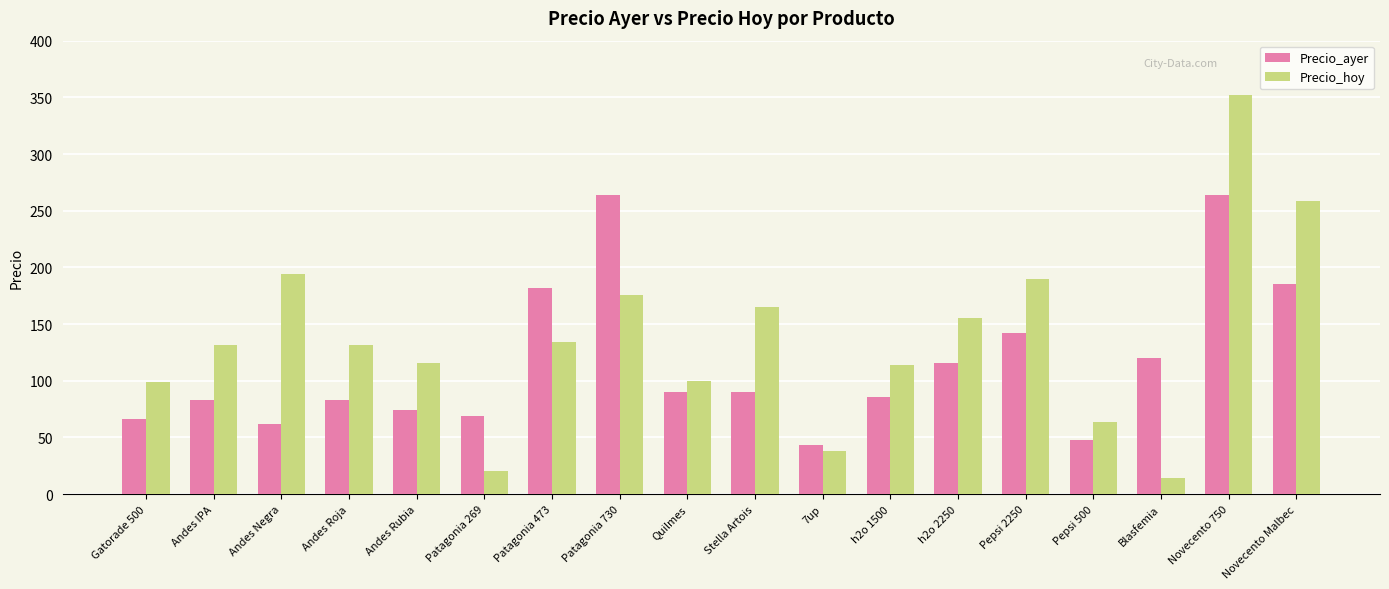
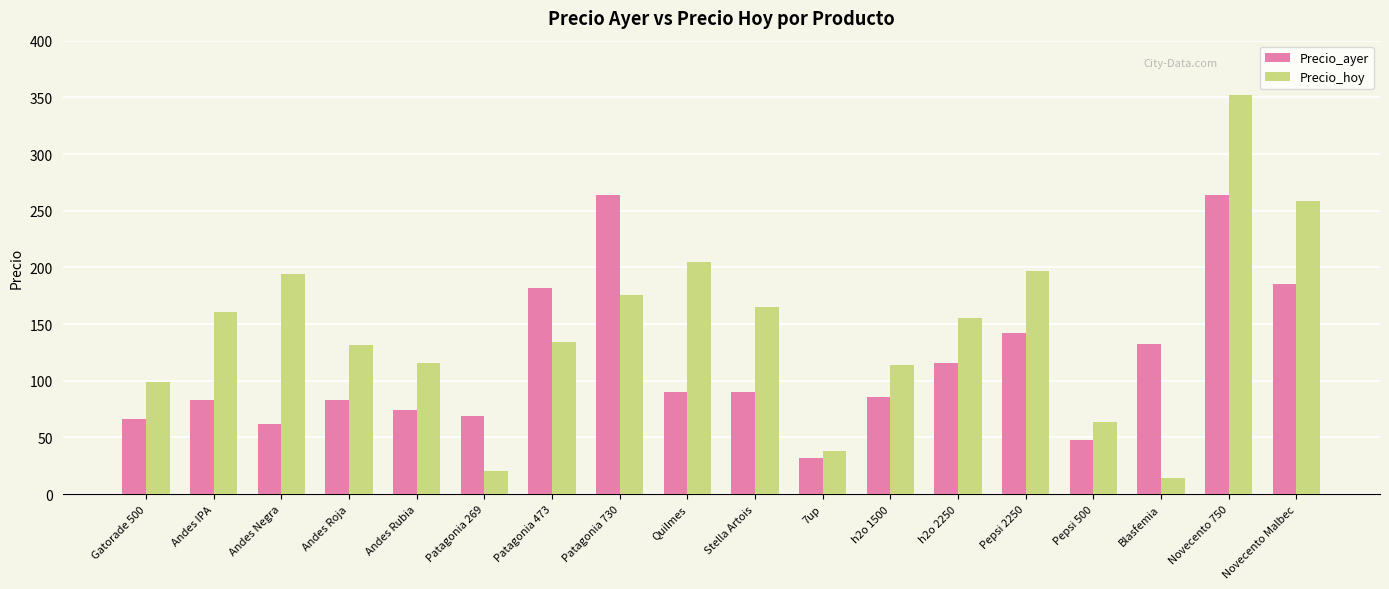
Precio_hoy, Andes IPA: 132 -> 161
Precio_hoy, Quilmes: 100 -> 205
Precio_ayer, 7up: 43 -> 32
Precio_hoy, Pepsi 2250: 190 -> 197
Precio_ayer, Blasfemia: 120 -> 132
